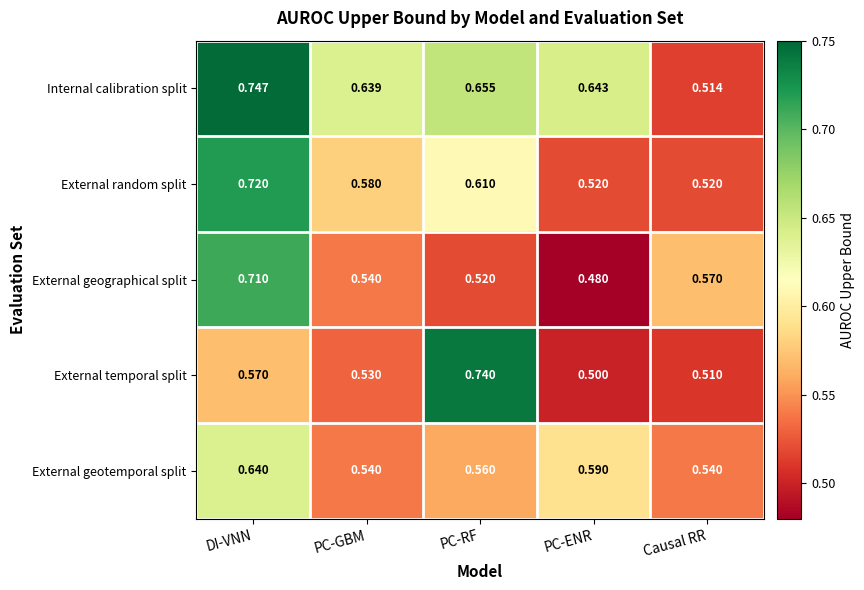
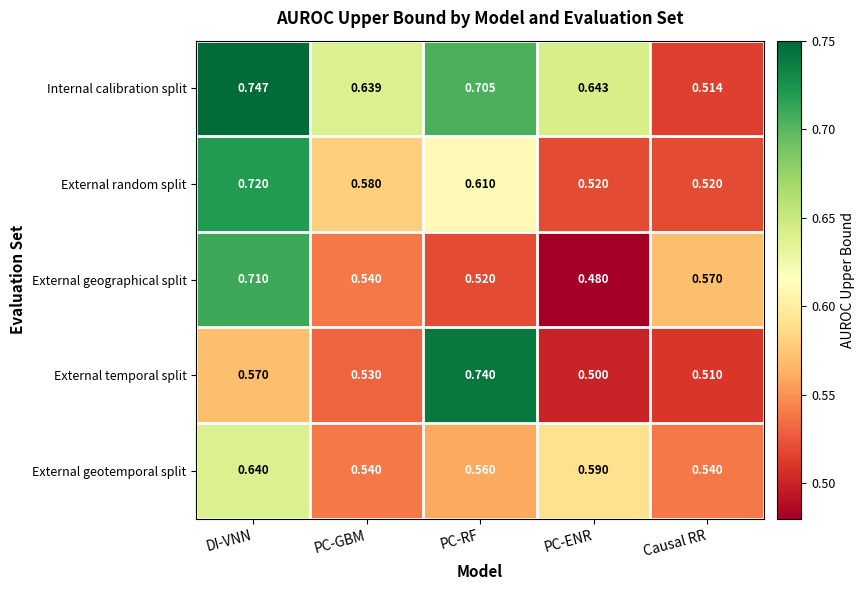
Internal calibration split, PC-RF: 0.655 -> 0.705
